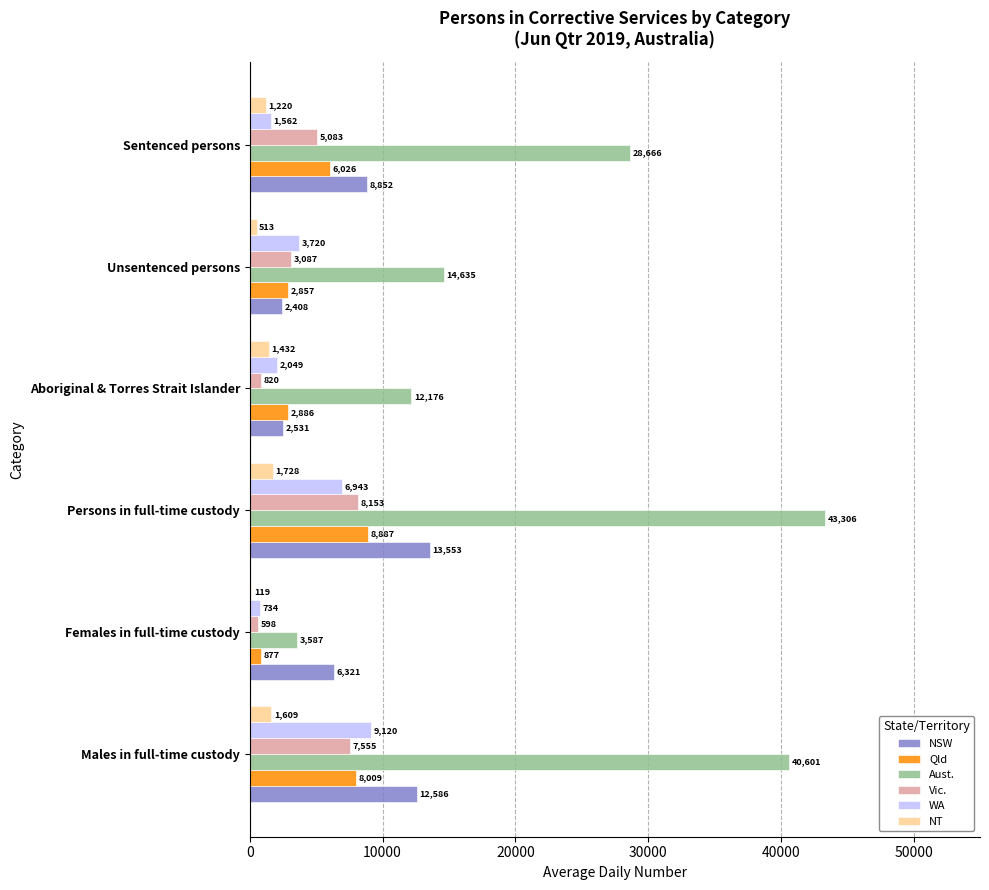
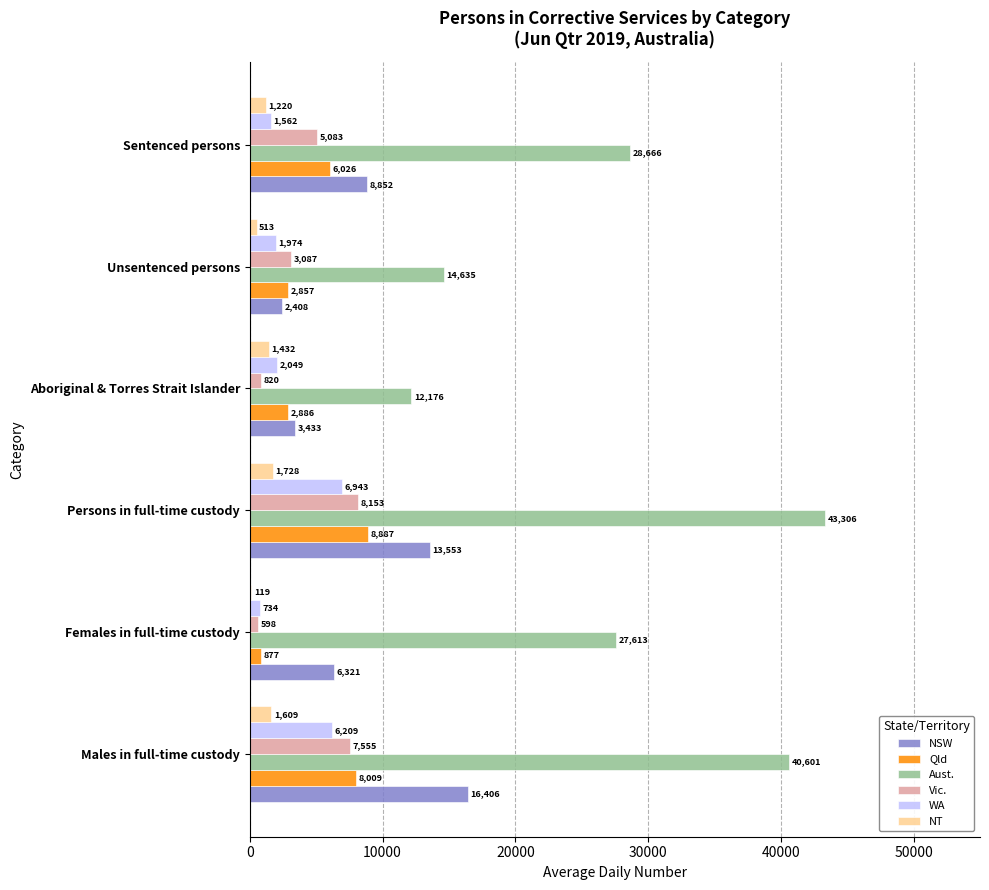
WA, Unsentenced persons: 3,720 -> 1,974
NSW, Aboriginal & Torres Strait Islander: 2,531 -> 3,433
Aust., Females in full-time custody: 3,587 -> 27,613
WA, Males in full-time custody: 9,120 -> 6,209
NSW, Males in full-time custody: 12,586 -> 16,406
